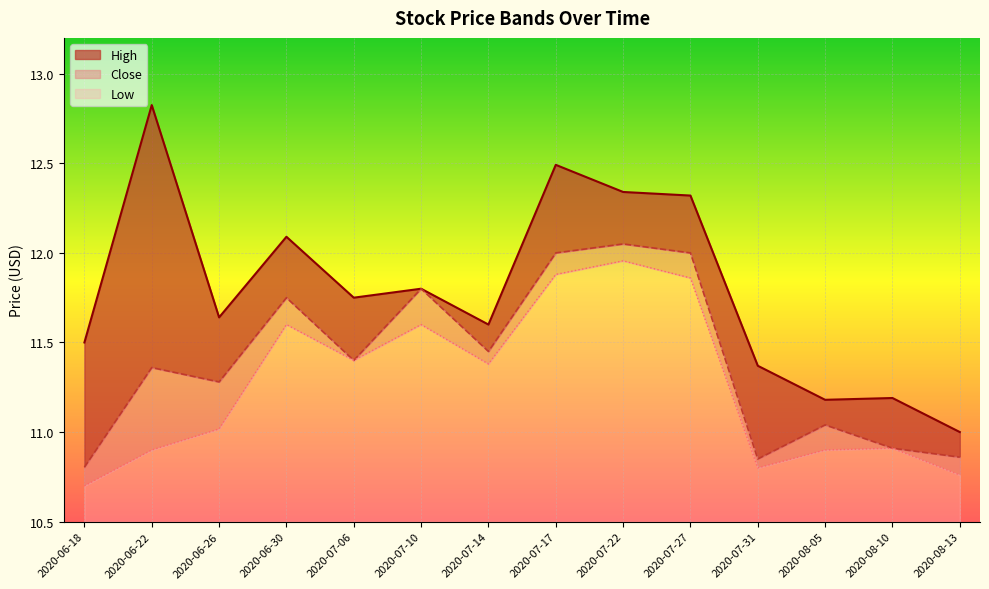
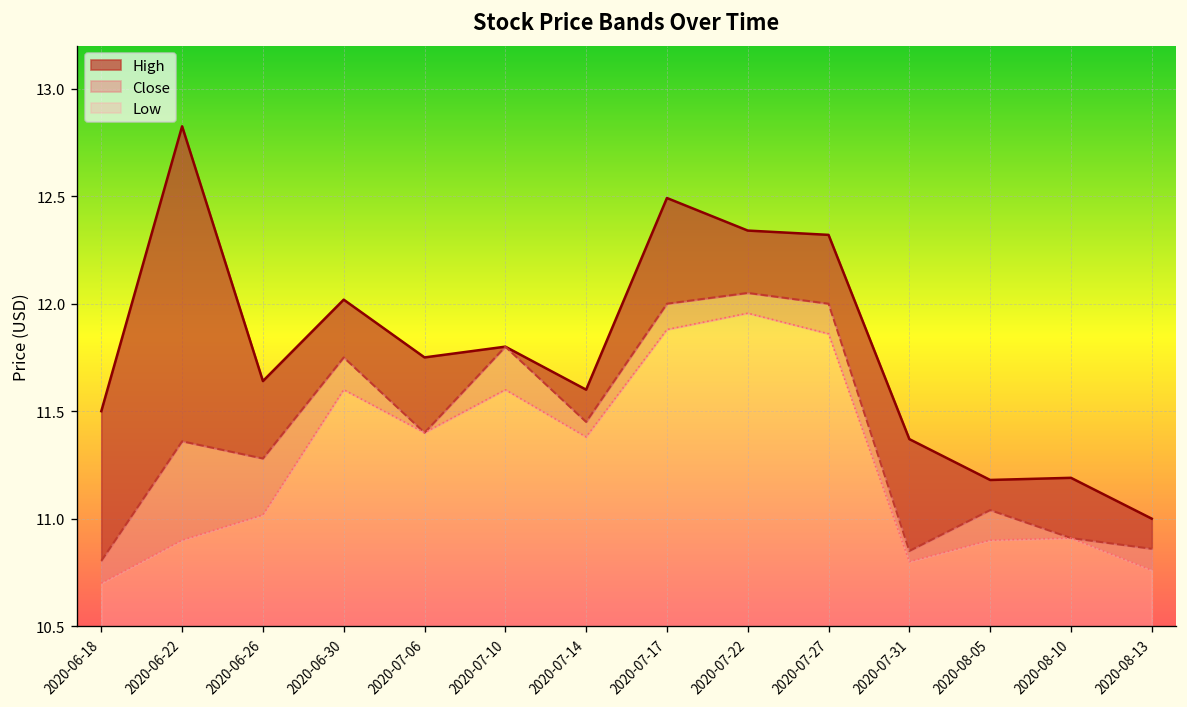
High, 2020-06-30: 12.09 -> 12.02
